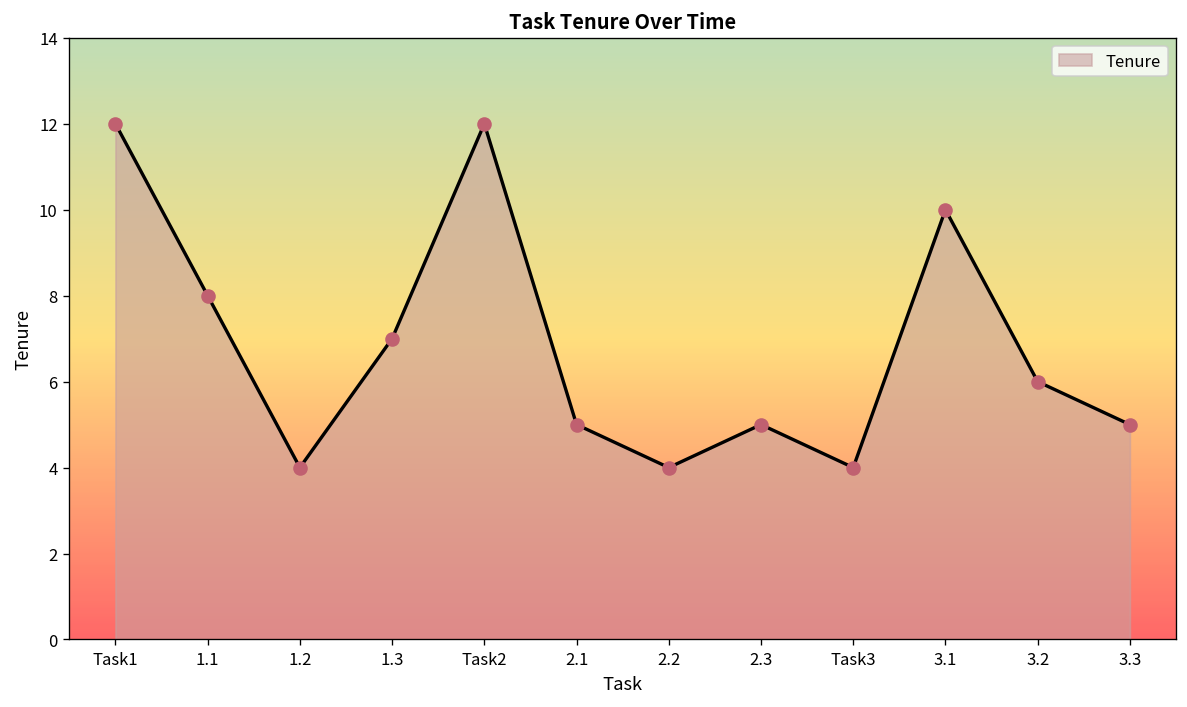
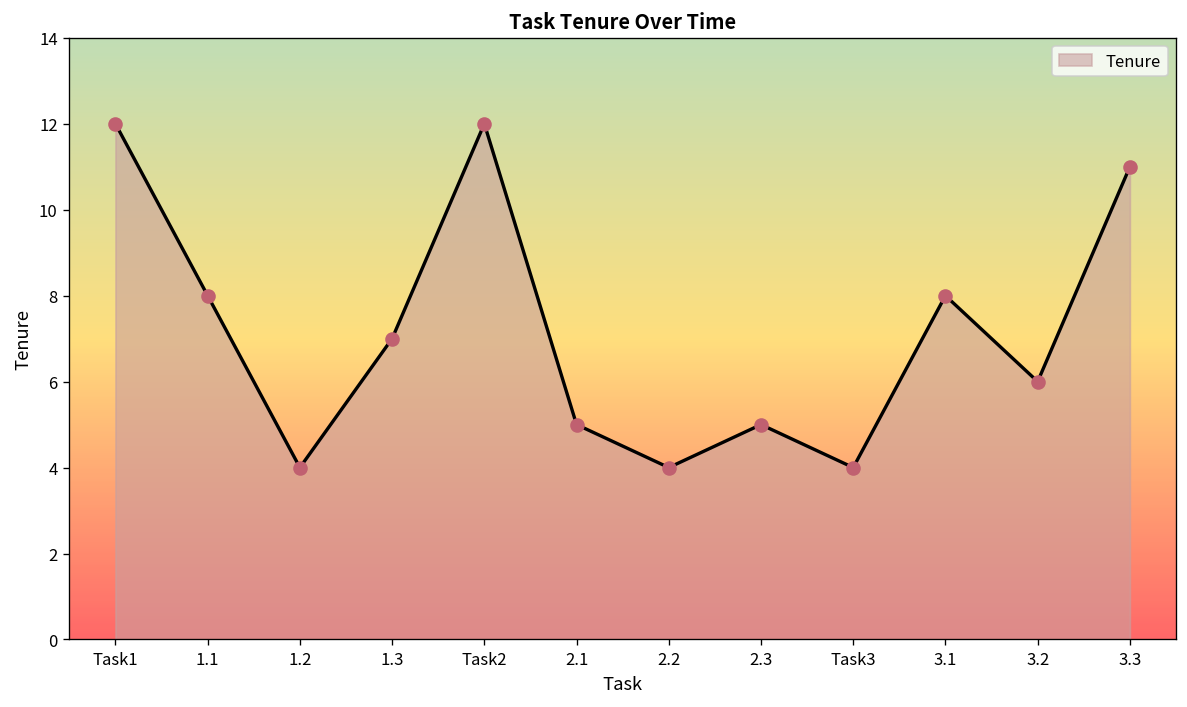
3.1: 10 -> 8
3.3: 5 -> 11
